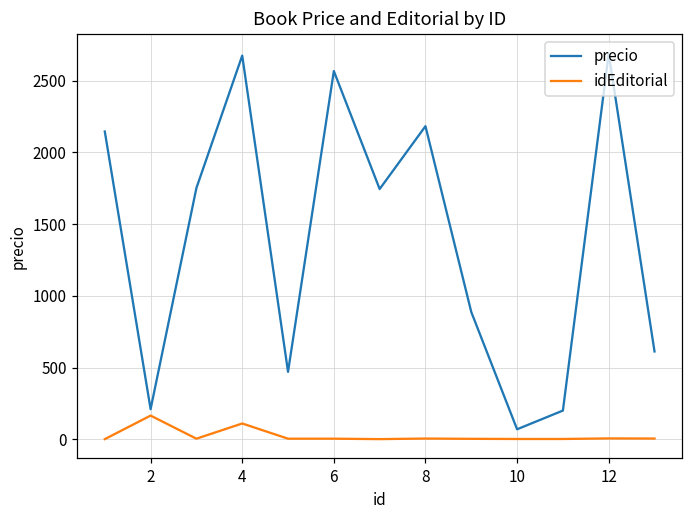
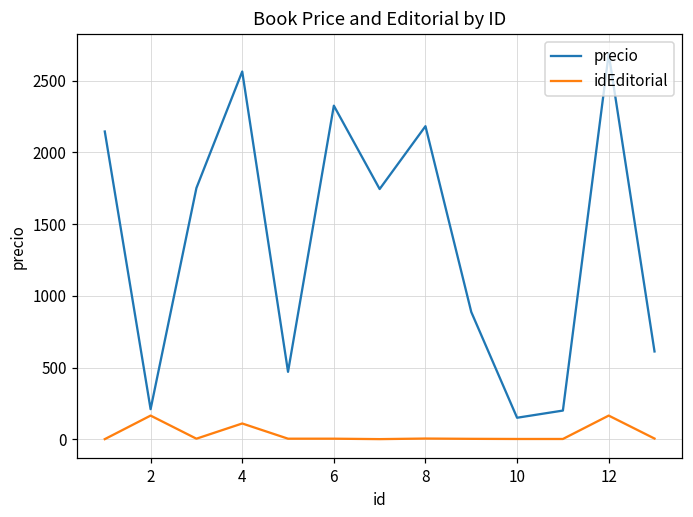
precio, 4: 2670 -> 2560
precio, 6: 2570 -> 2330
precio, 10: 70 -> 150
idEditorial, 12: 10 -> 170
